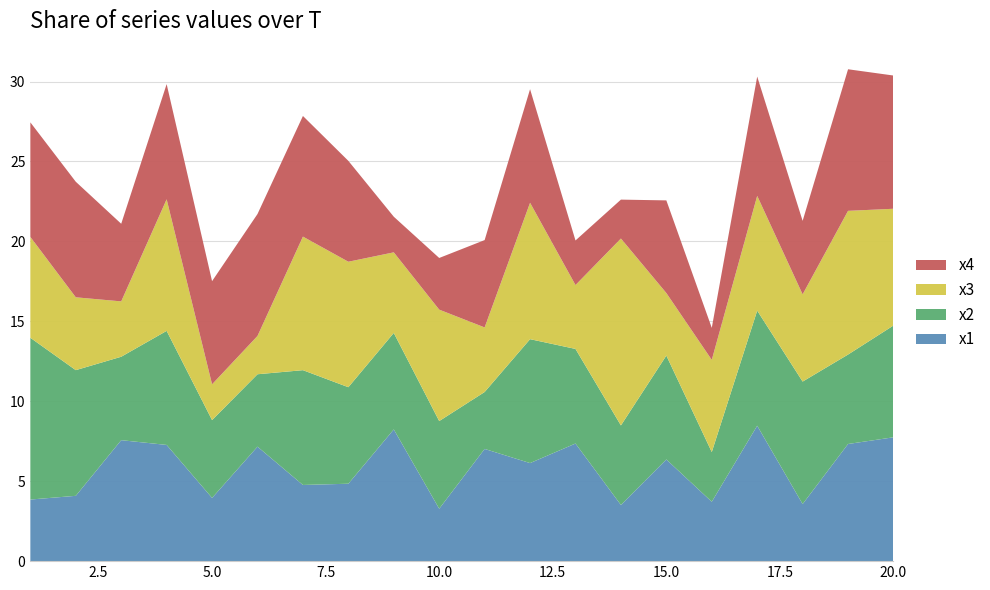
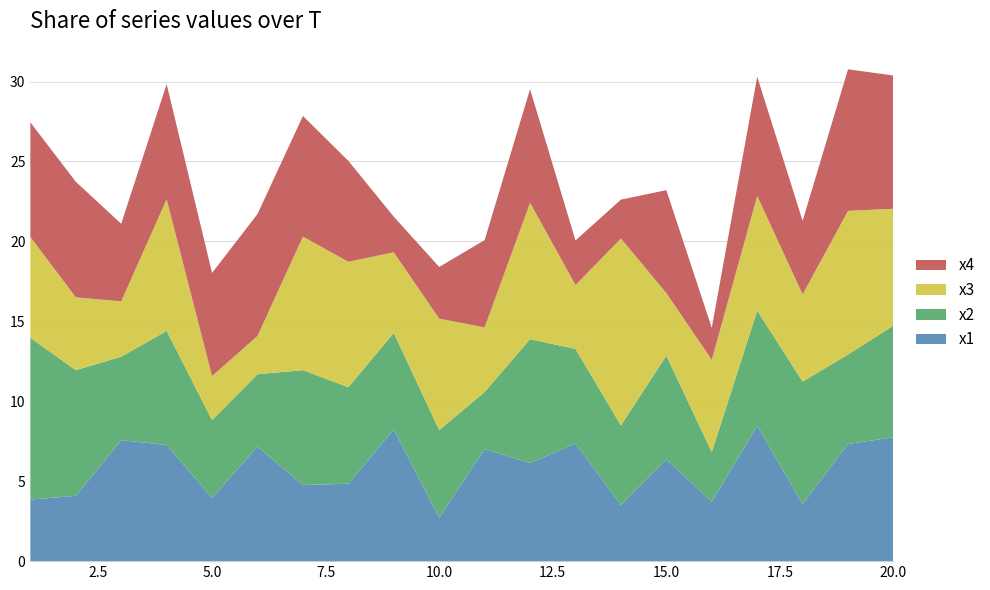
x3, 5.0: 2.2 -> 2.8
x1, 10.0: 3.3 -> 2.7
x4, 15.0: 5.8 -> 6.4
